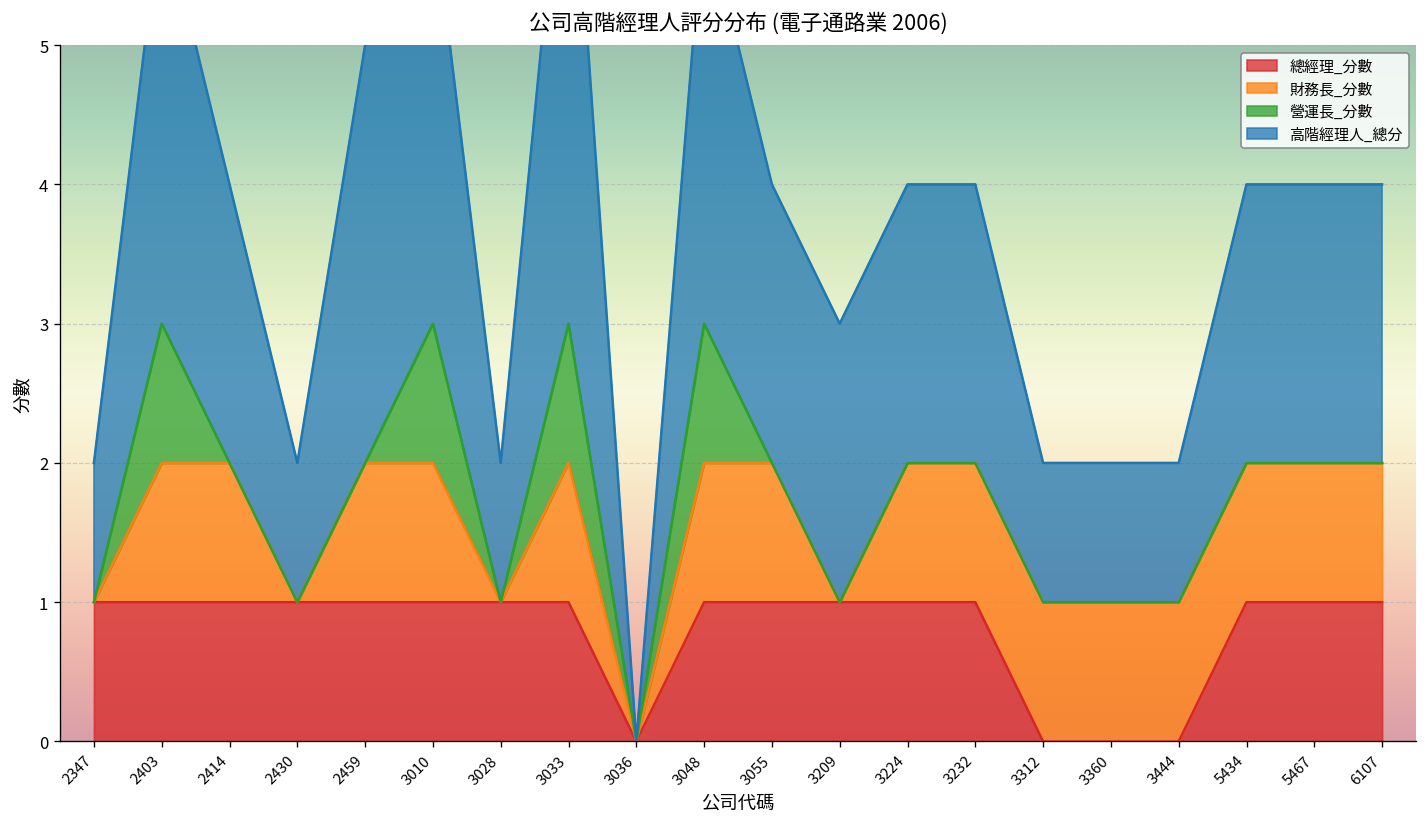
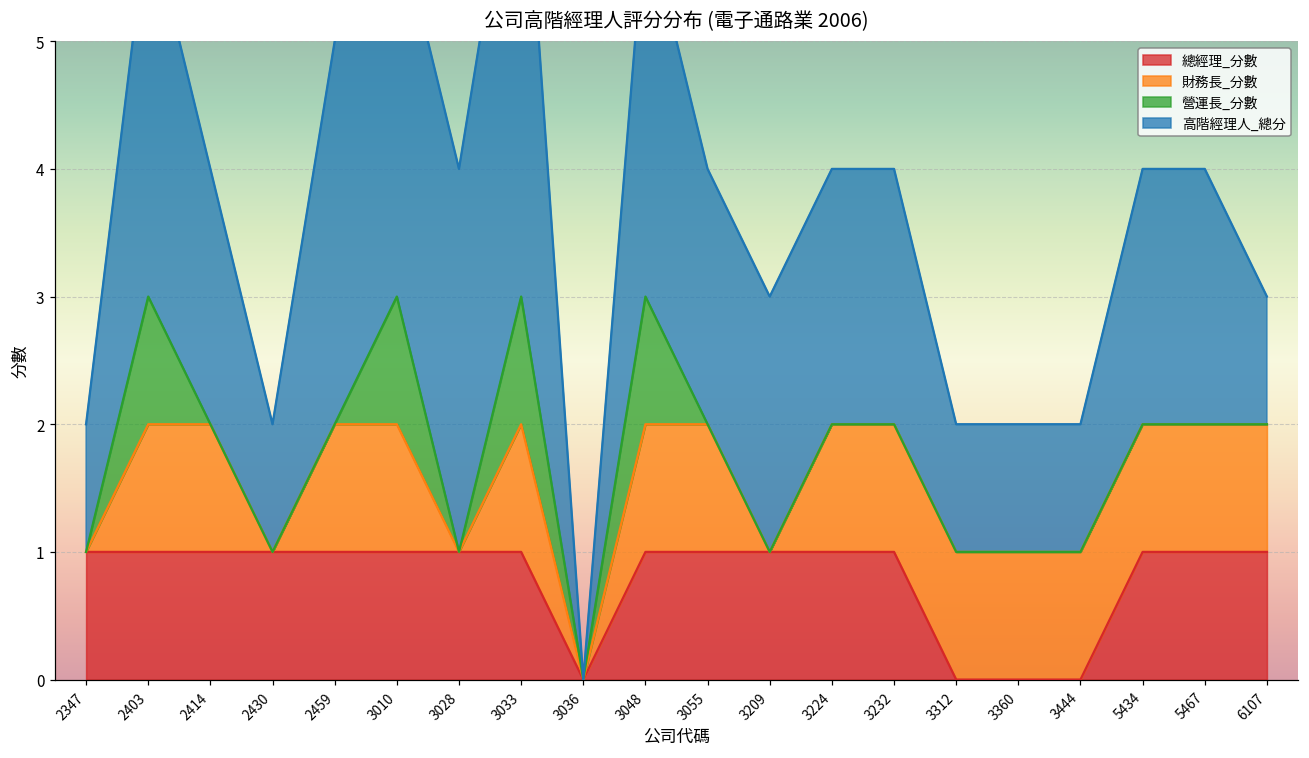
高階經理人_總分, 3028: 1 -> 3
高階經理人_總分, 6107: 2 -> 1
